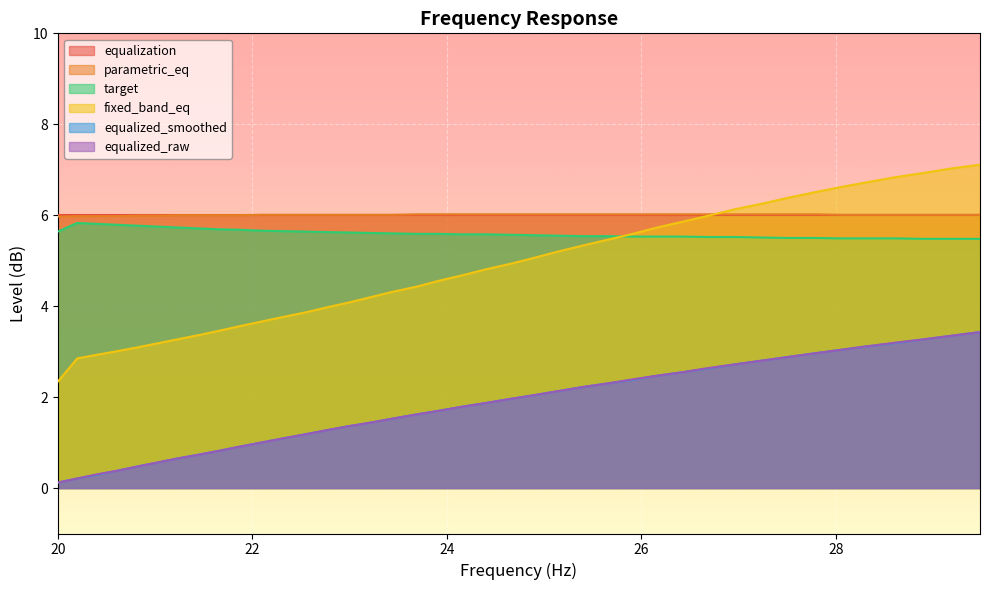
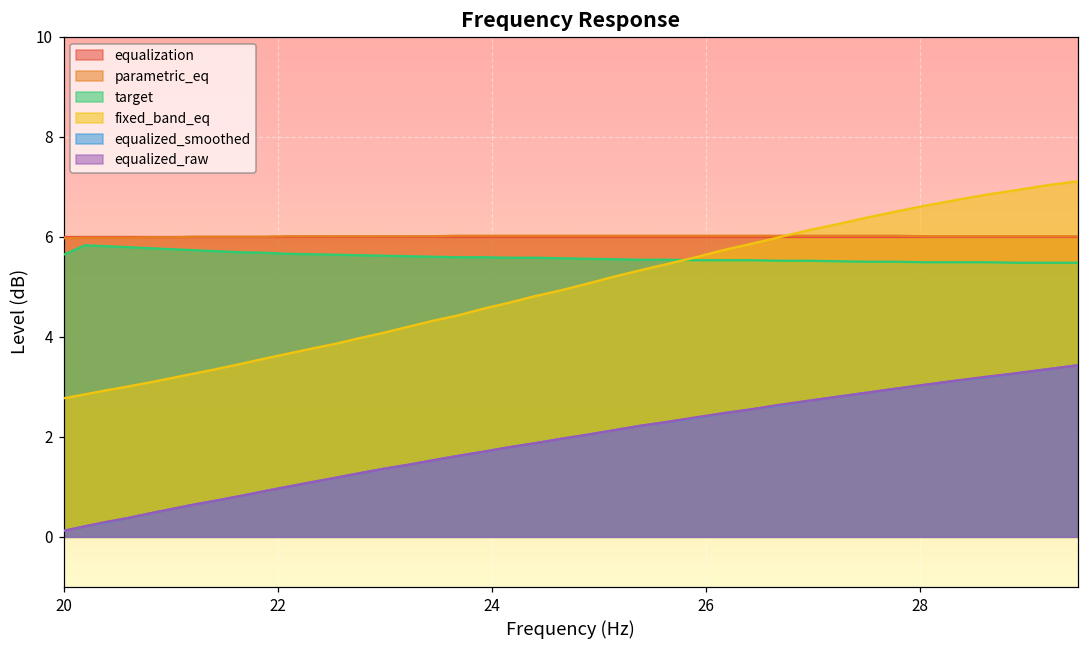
fixed_band_eq, 20: 2.3 -> 2.8
